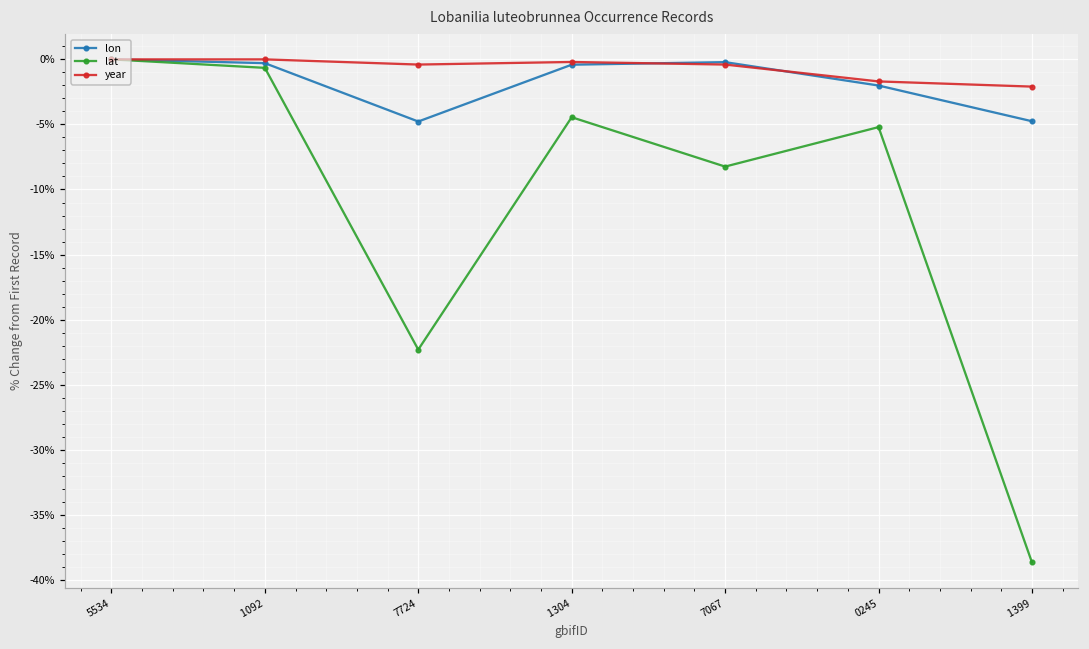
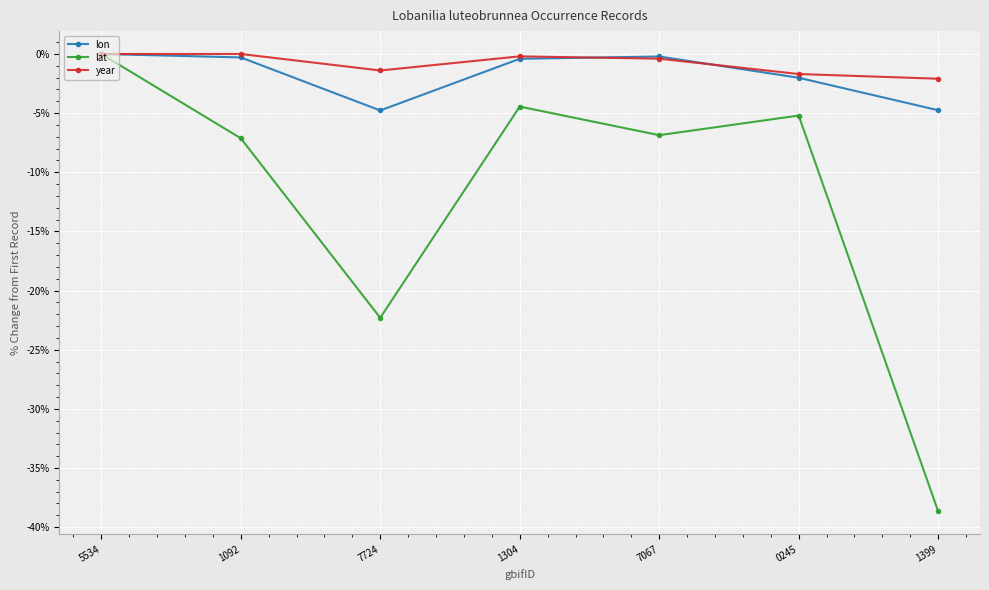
lat, 1092: -0.7% -> -7.1%
year, 7724: -0.4% -> -1.4%
lat, 7067: -8.2% -> -6.9%
